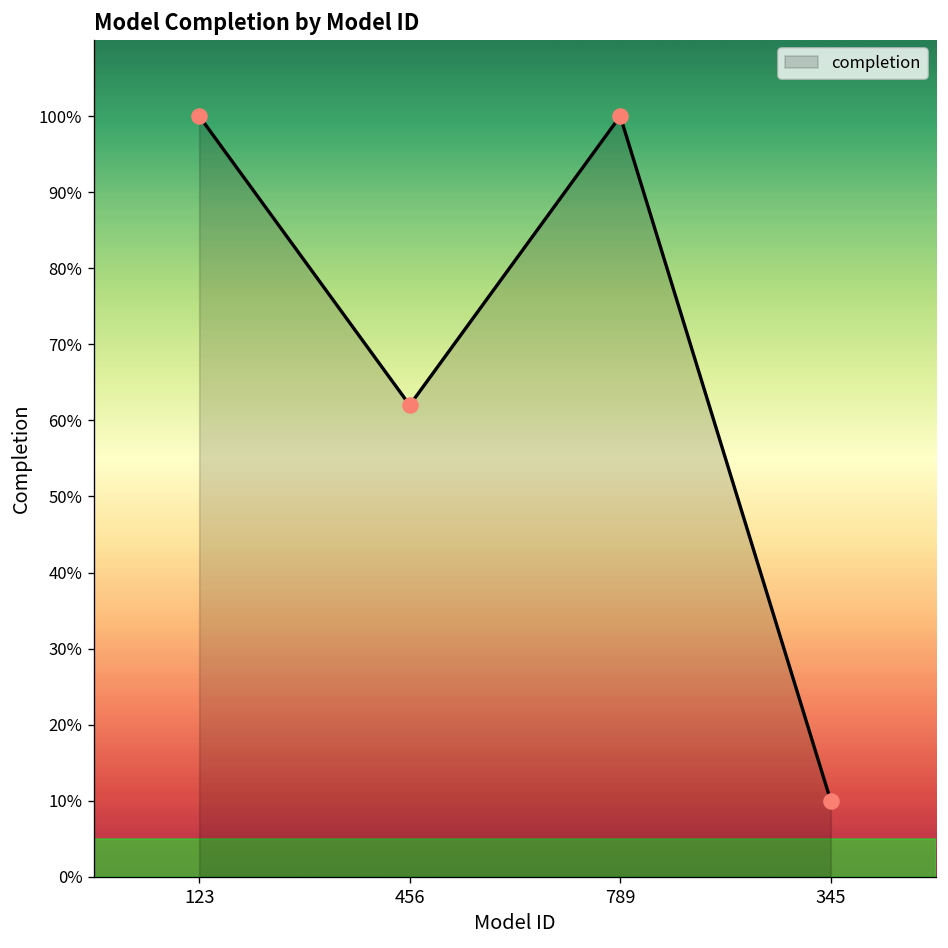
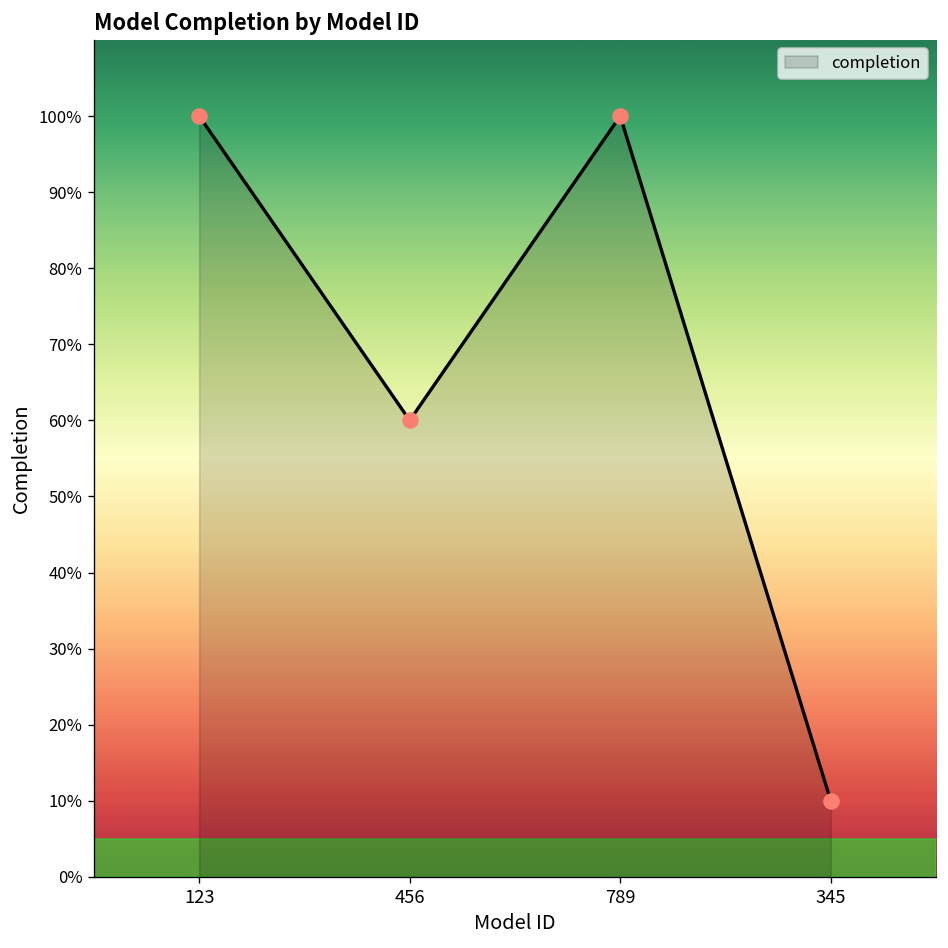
456: 62% -> 60%
